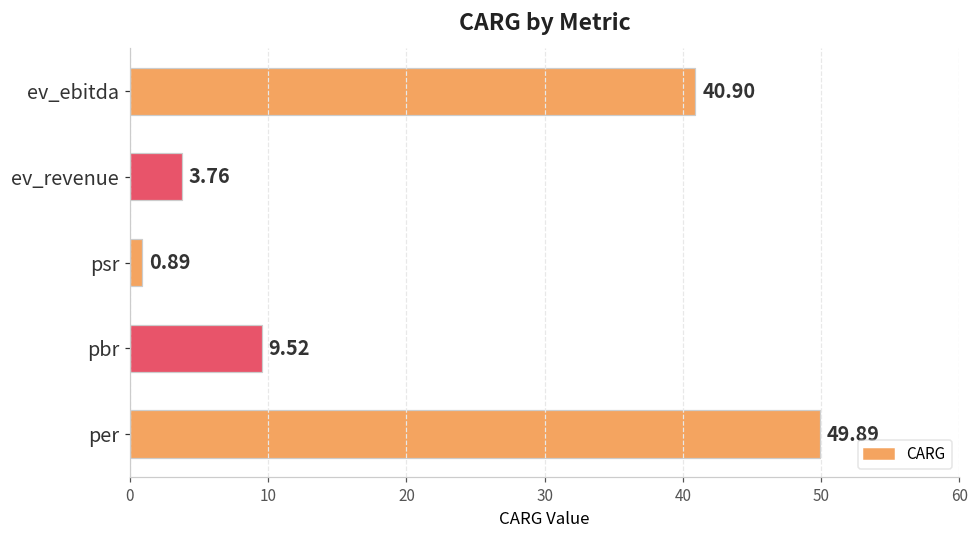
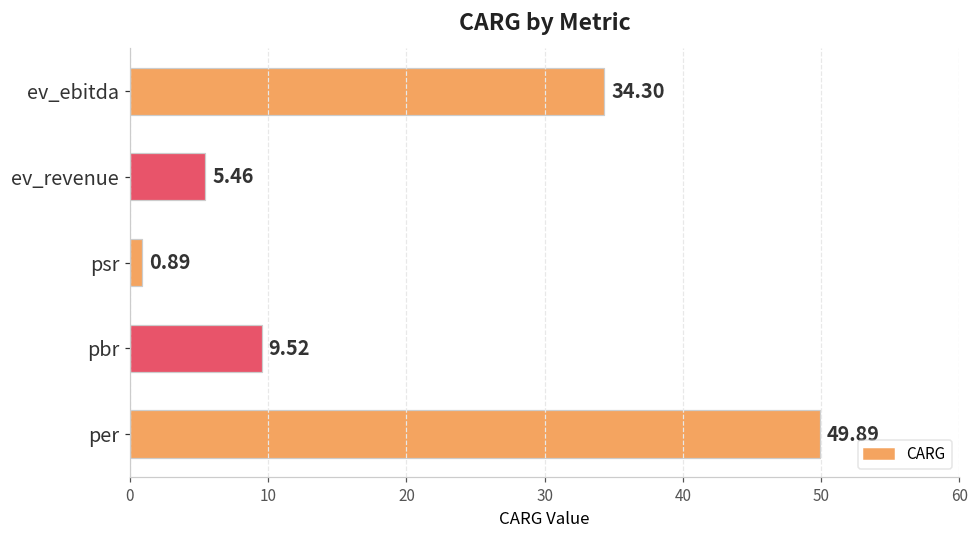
ev_ebitda: 40.90 -> 34.30
ev_revenue: 3.76 -> 5.46
